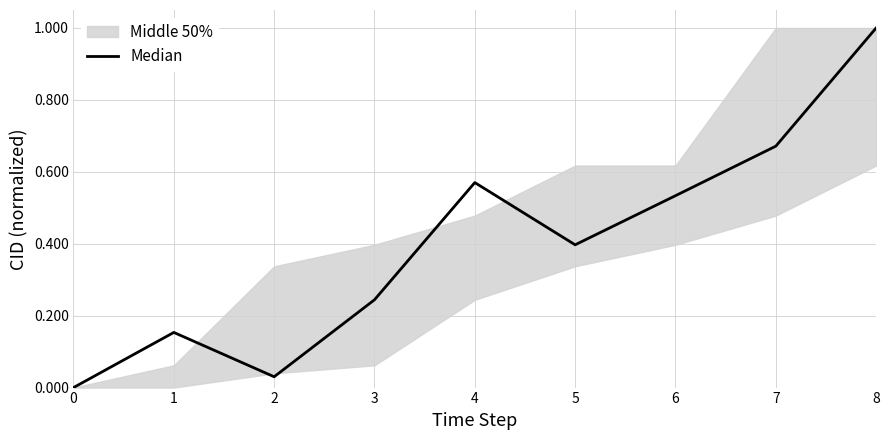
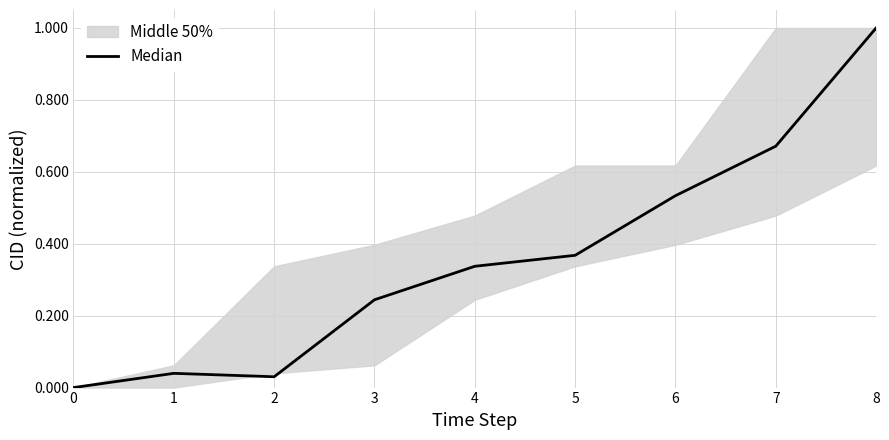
Median, 1: 0.15 -> 0.04
Median, 4: 0.57 -> 0.34
Median, 5: 0.40 -> 0.37
